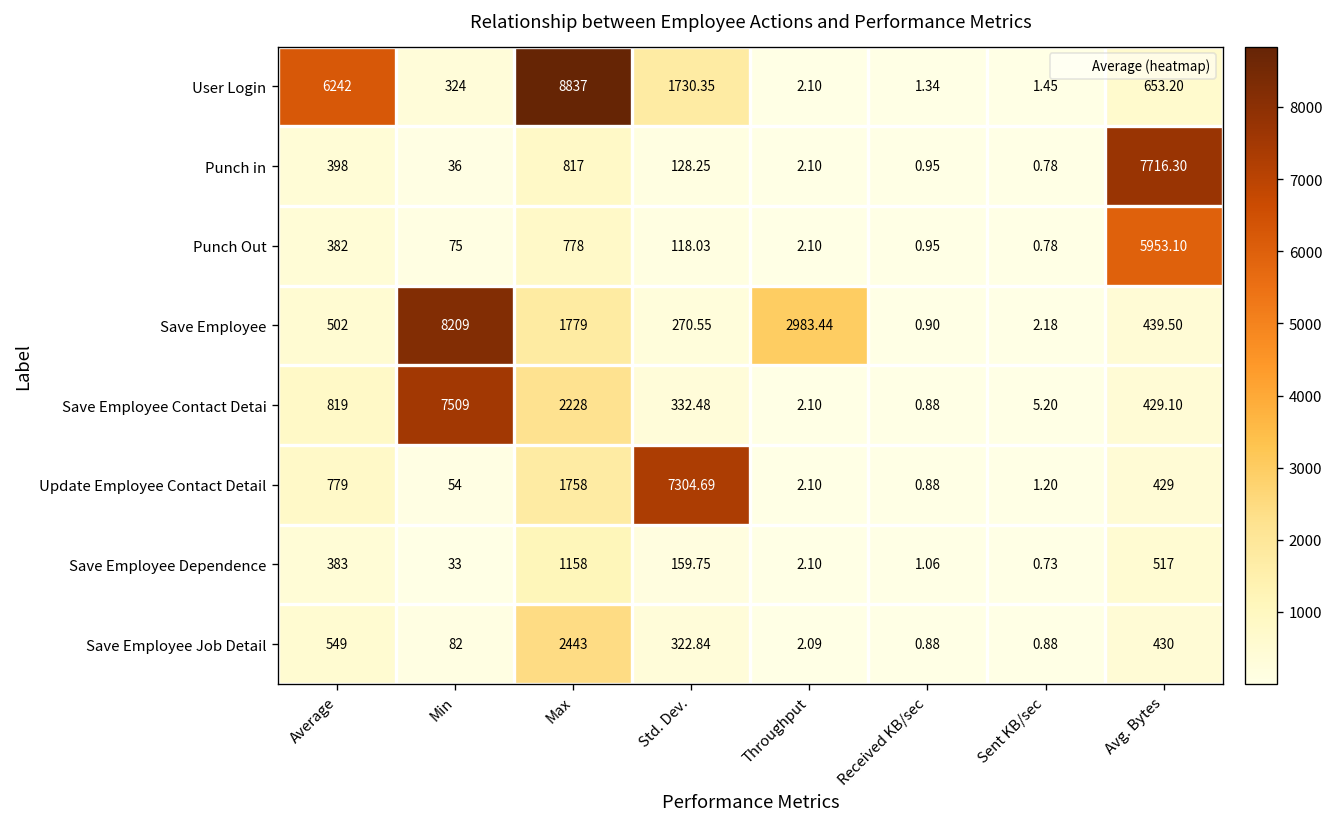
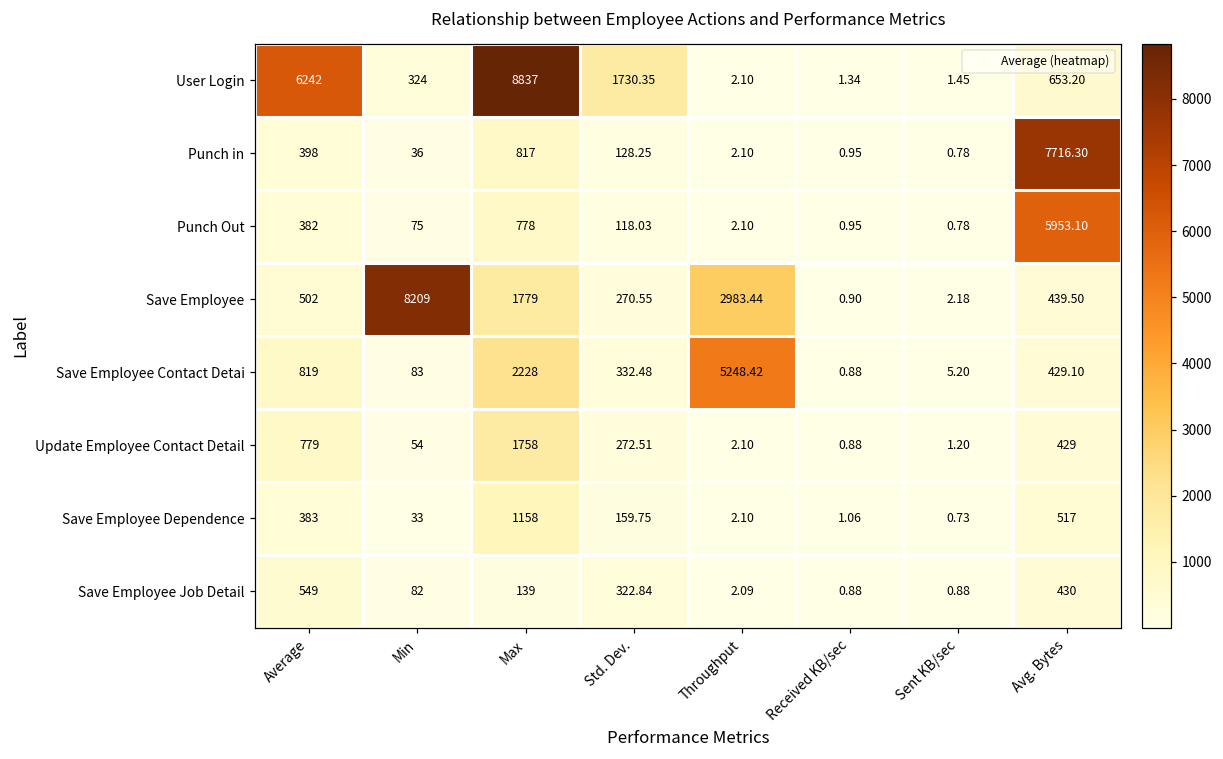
Save Employee Contact Detai, Min: 7509 -> 83
Save Employee Contact Detai, Throughput: 2.10 -> 5248.42
Update Employee Contact Detail, Std. Dev.: 7304.69 -> 272.51
Save Employee Job Detail, Max: 2443 -> 139
